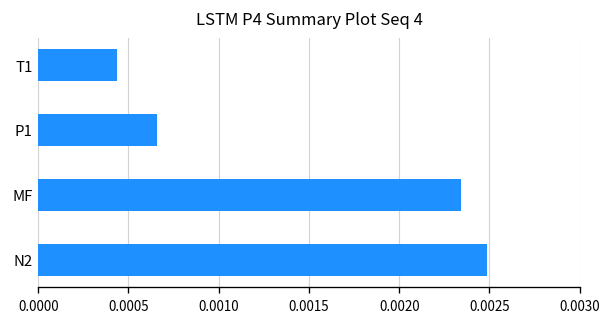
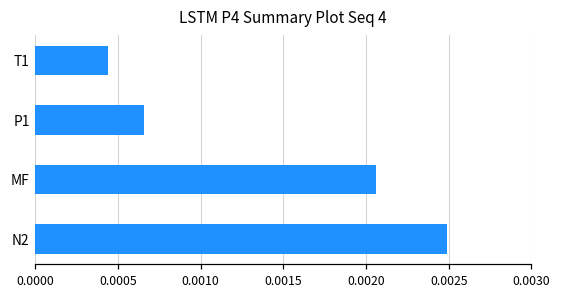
MF: 0.00234 -> 0.00206
